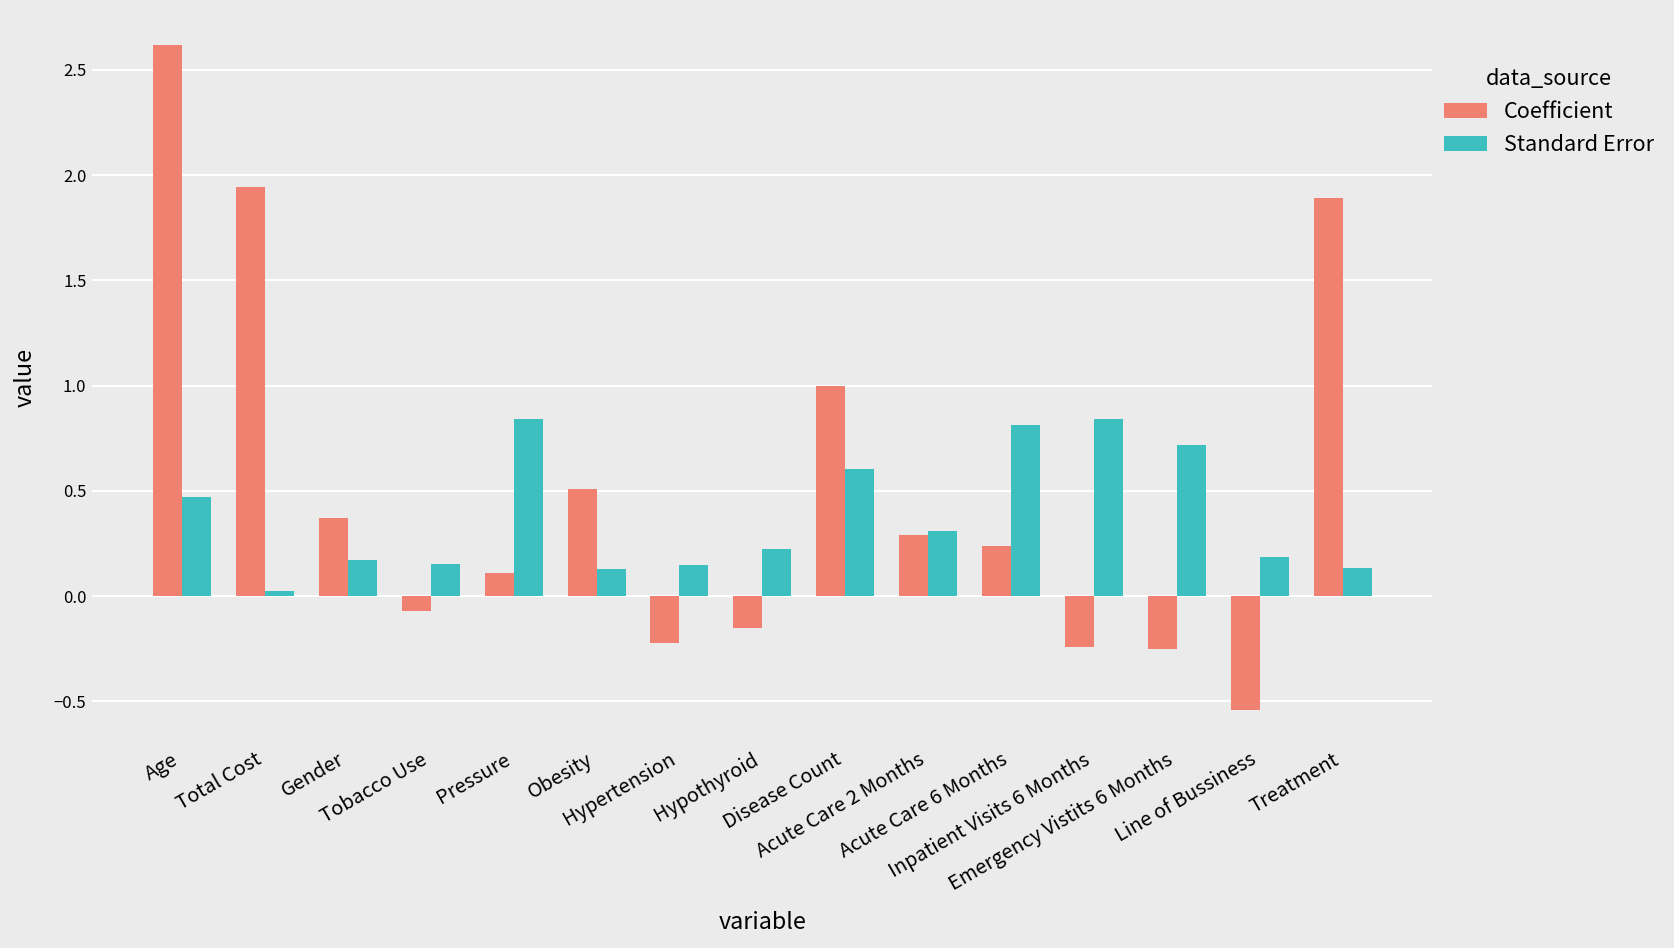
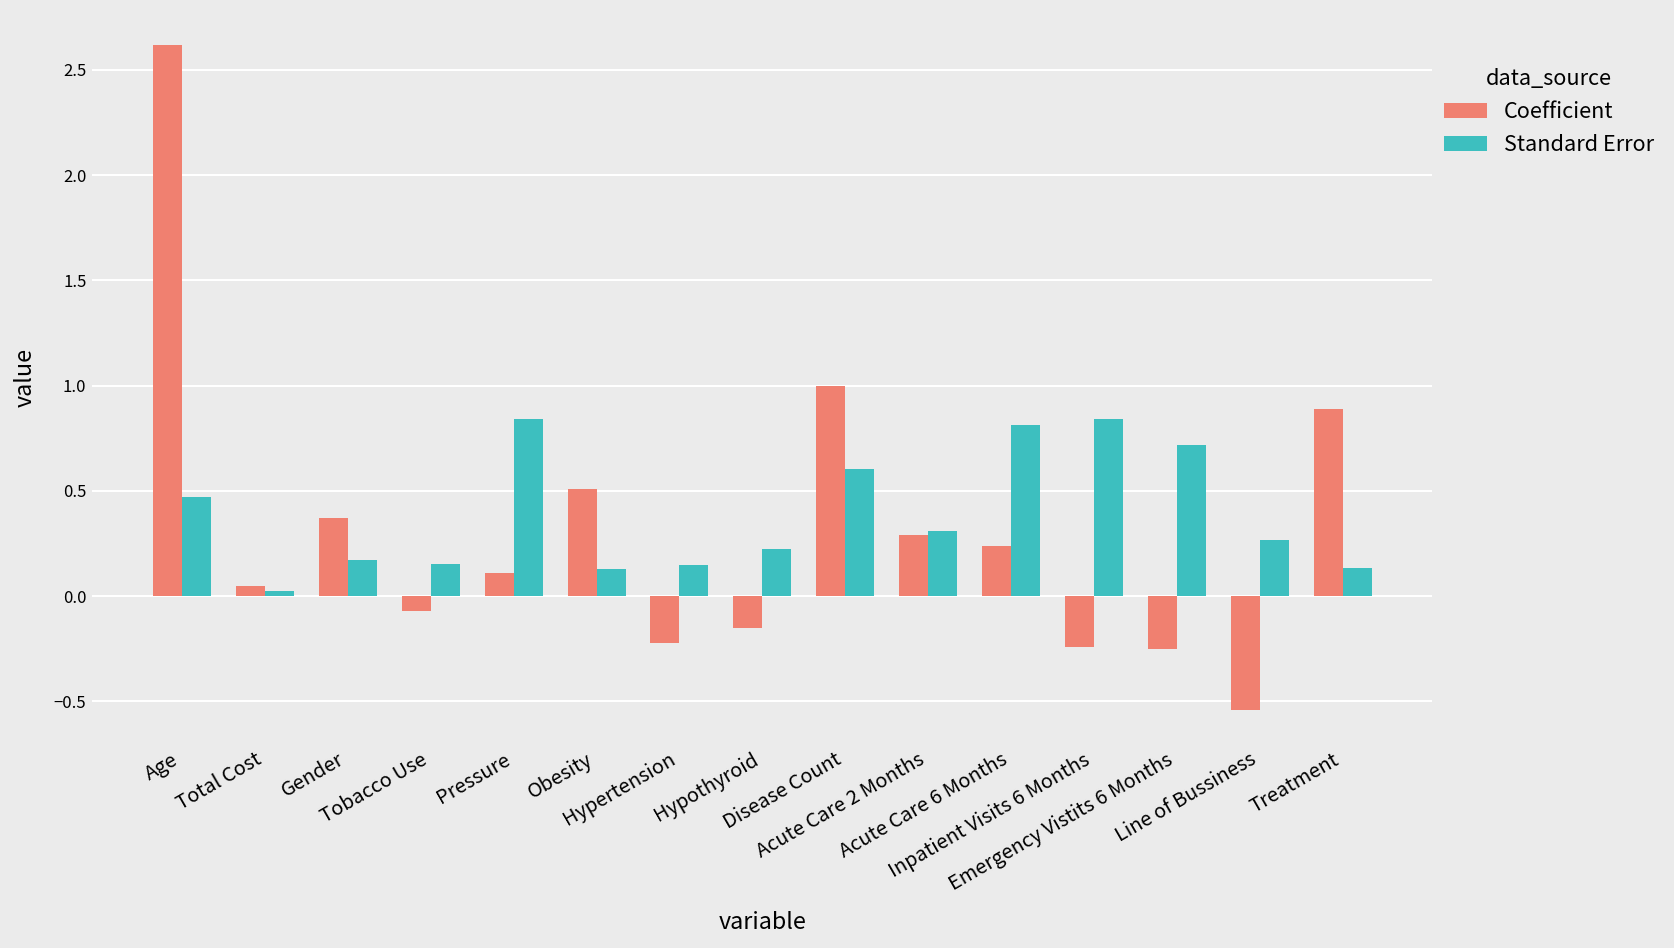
Coefficient, Total Cost: 1.94 -> 0.05
Standard Error, Line of Bussiness: 0.19 -> 0.27
Coefficient, Treatment: 1.89 -> 0.89
